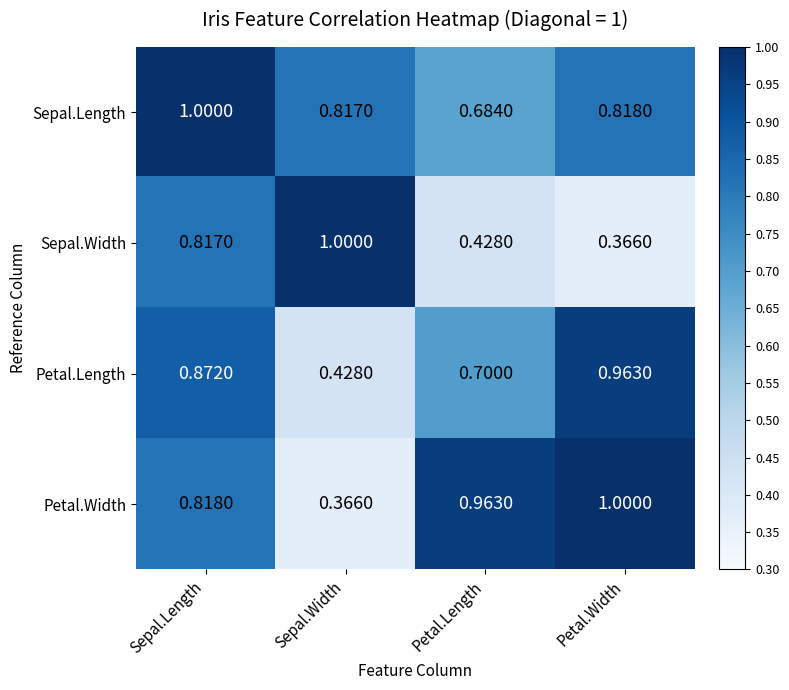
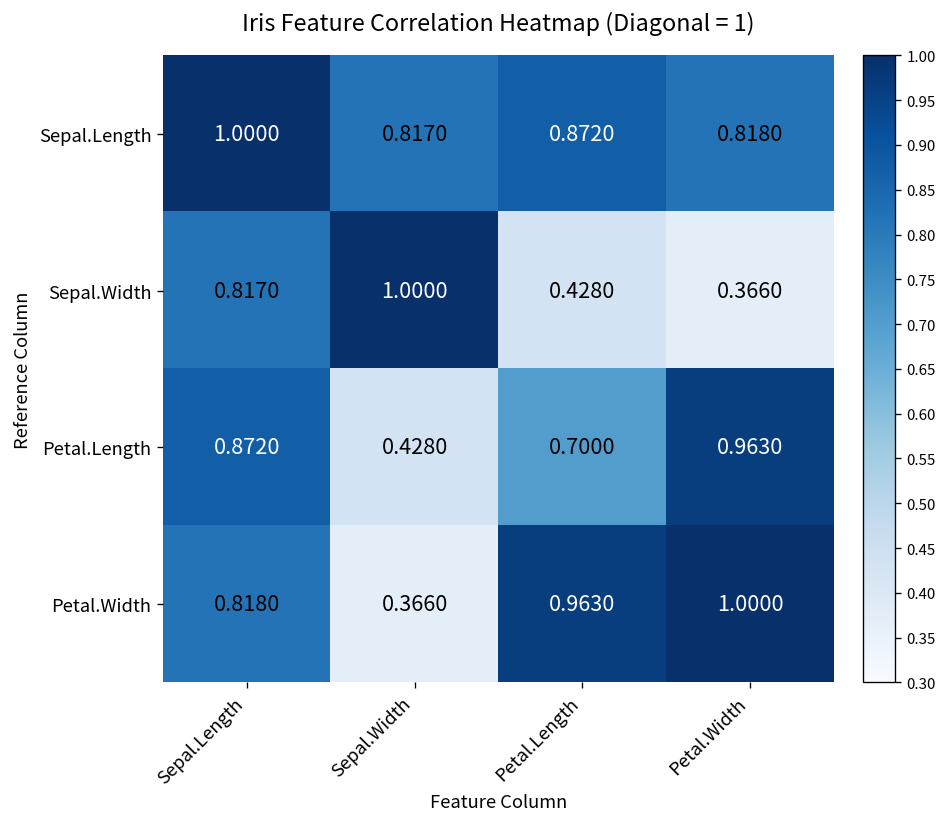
Sepal.Length, Petal.Length: 0.6840 -> 0.8720
